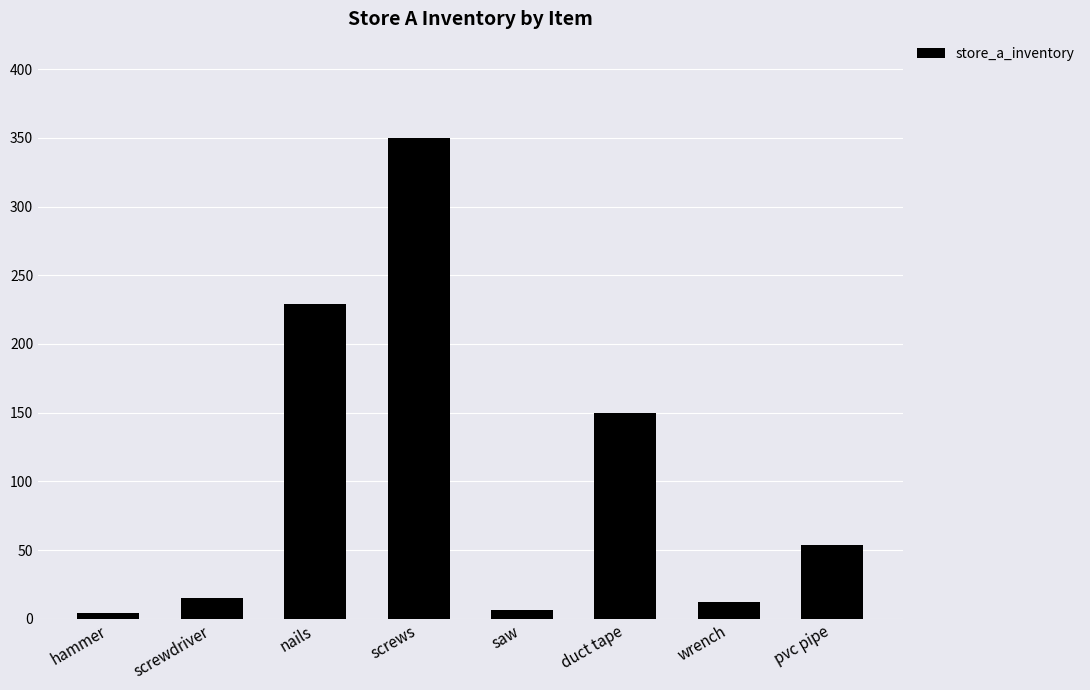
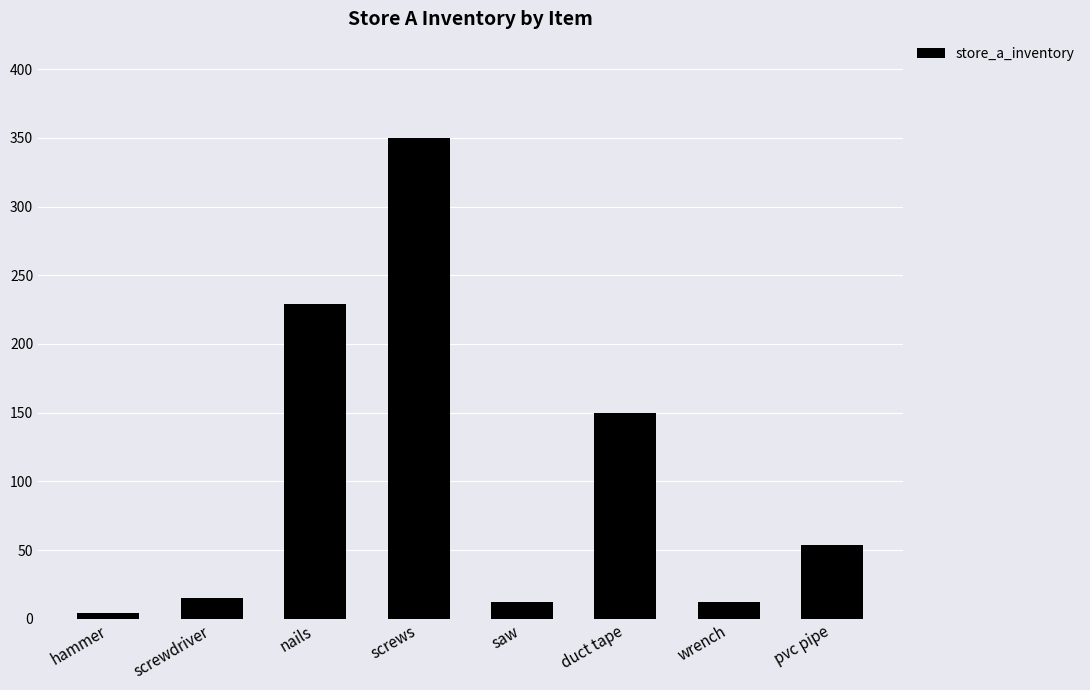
saw: 6 -> 12
